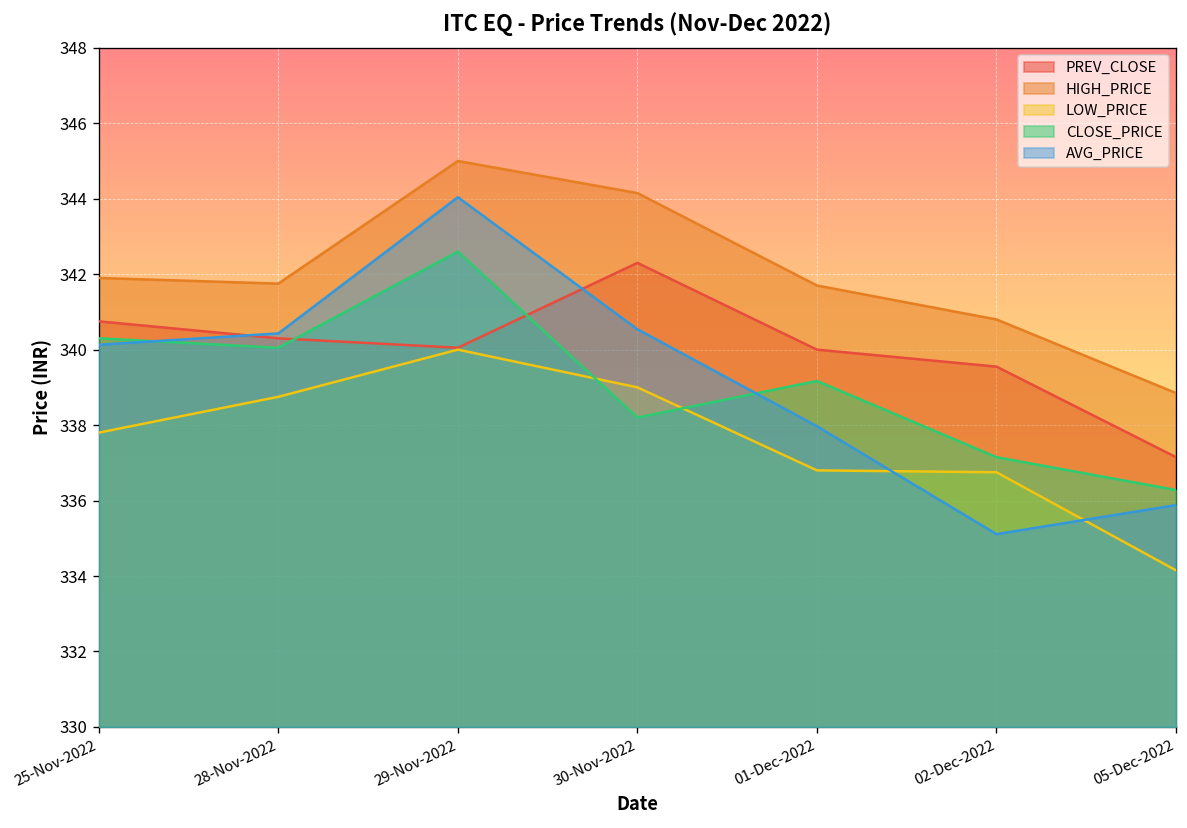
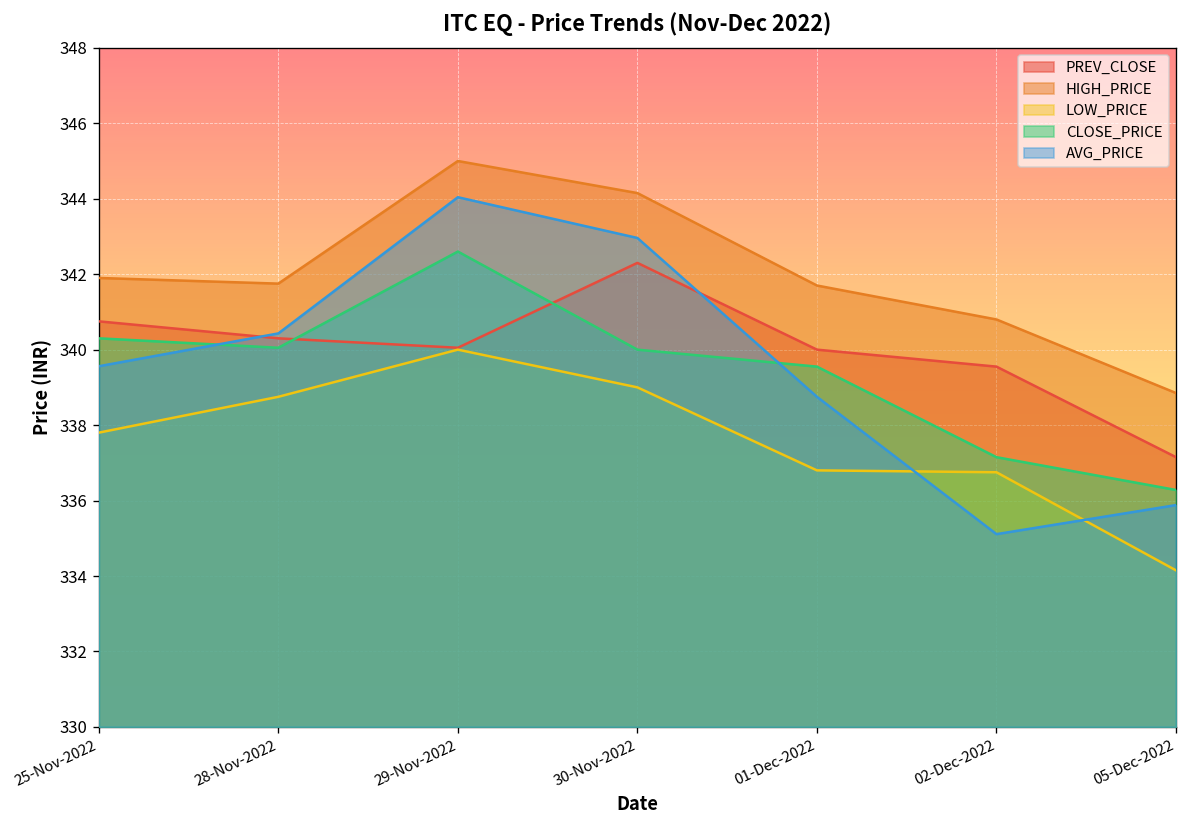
AVG_PRICE, 25-Nov-2022: 340.1 -> 339.6
CLOSE_PRICE, 30-Nov-2022: 338.2 -> 340.0
AVG_PRICE, 30-Nov-2022: 340.5 -> 343.0
CLOSE_PRICE, 01-Dec-2022: 339.2 -> 339.6
AVG_PRICE, 01-Dec-2022: 338.0 -> 338.8
